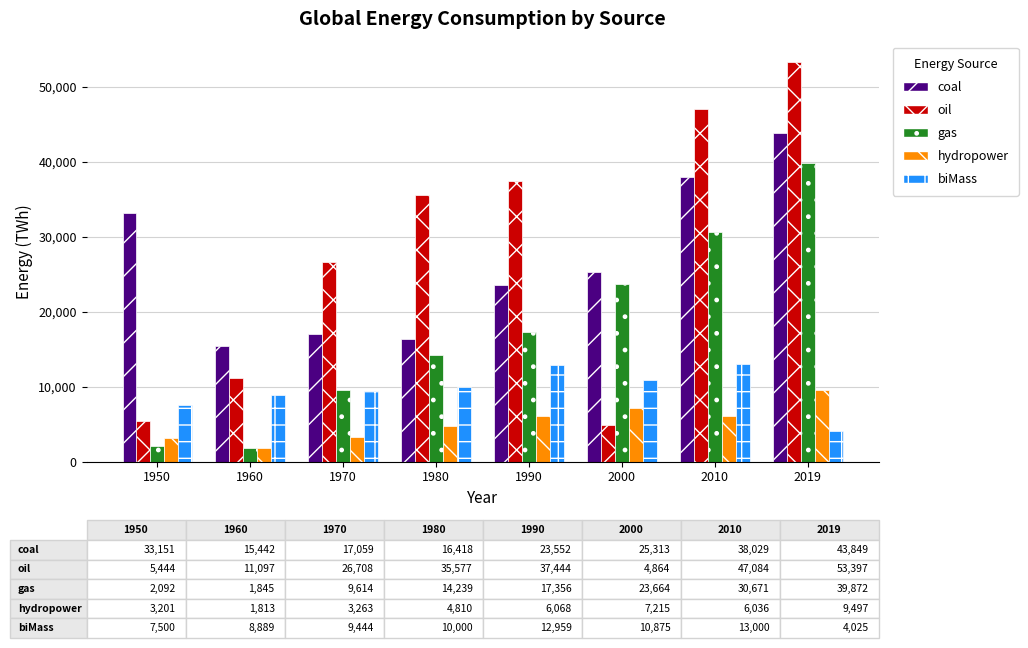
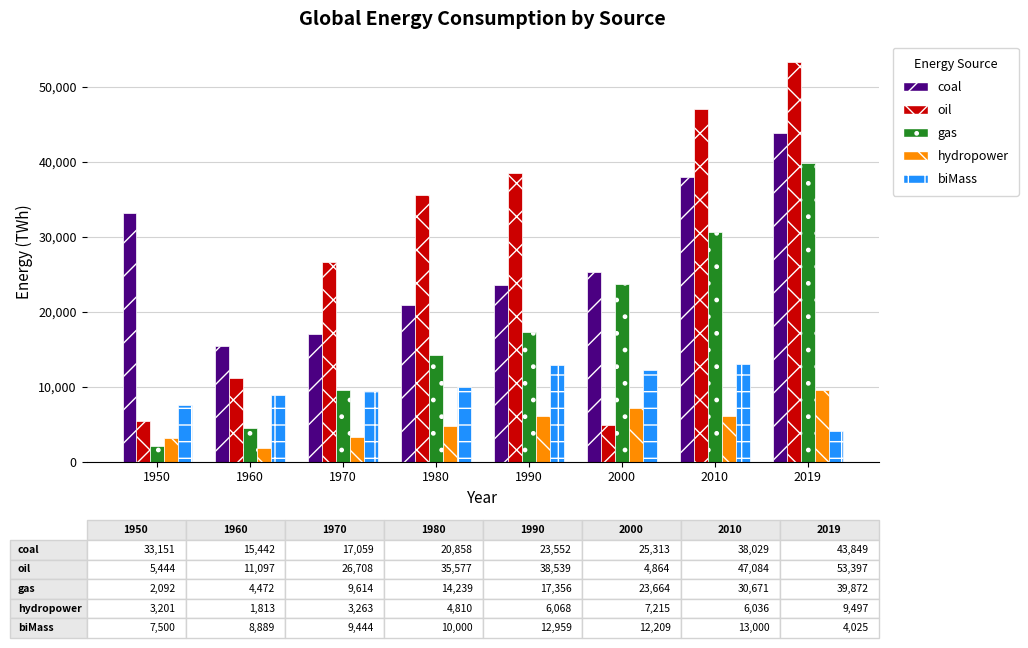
gas, 1960: 1,845 -> 4,472
coal, 1980: 16,418 -> 20,858
oil, 1990: 37,444 -> 38,539
biMass, 2000: 10,875 -> 12,209
